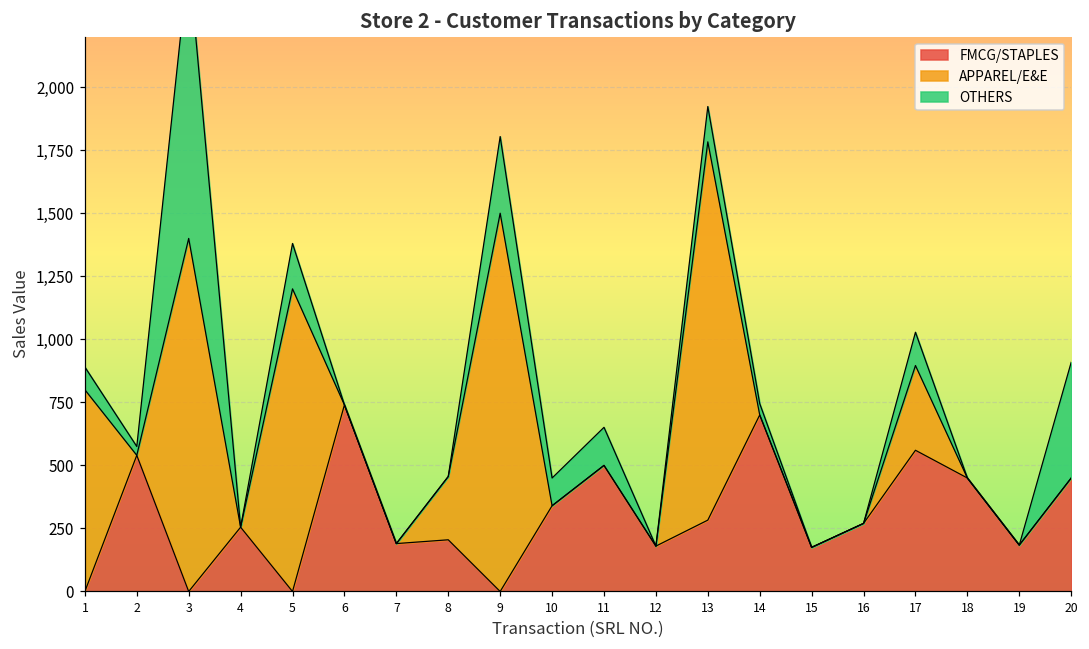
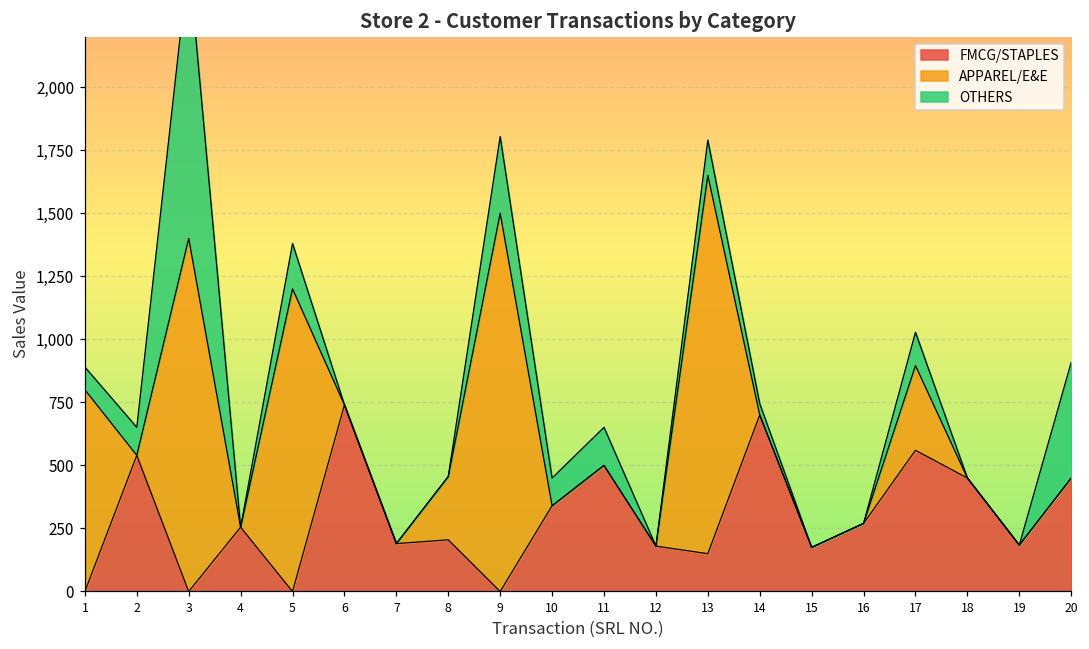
OTHERS, 2: 40 -> 110
FMCG/STAPLES, 13: 280 -> 150
